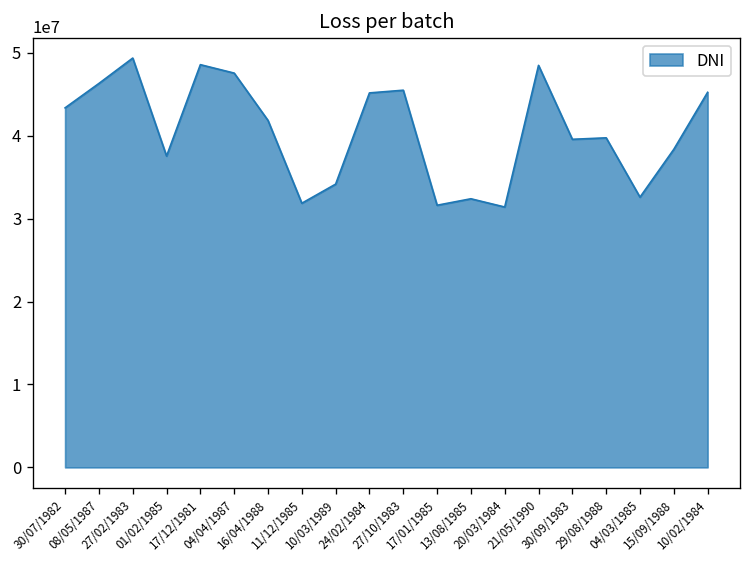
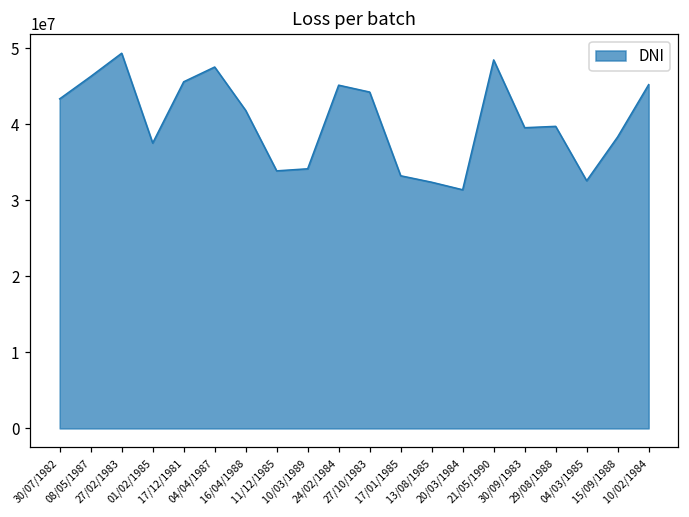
17/12/1981: 49000000 -> 46000000
11/12/1985: 32000000 -> 34000000
27/10/1983: 45000000 -> 44000000
17/01/1985: 32000000 -> 33000000
